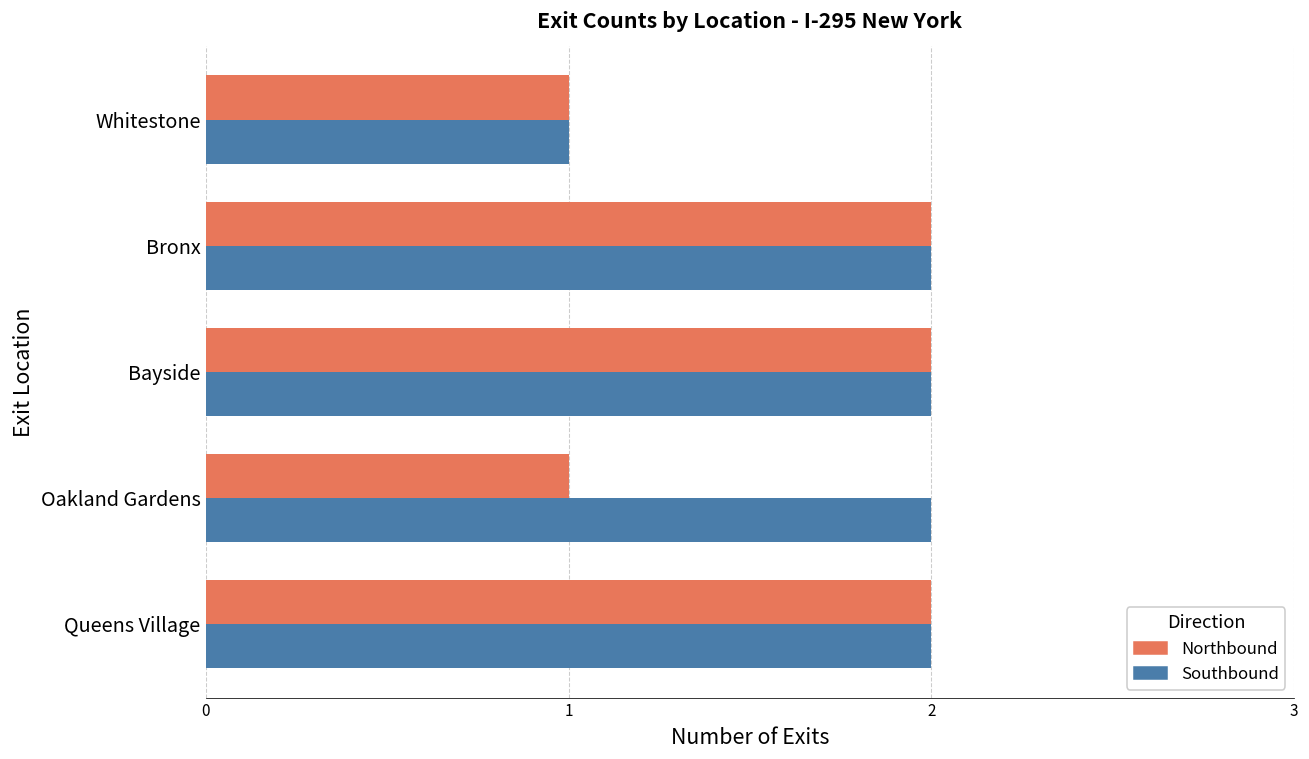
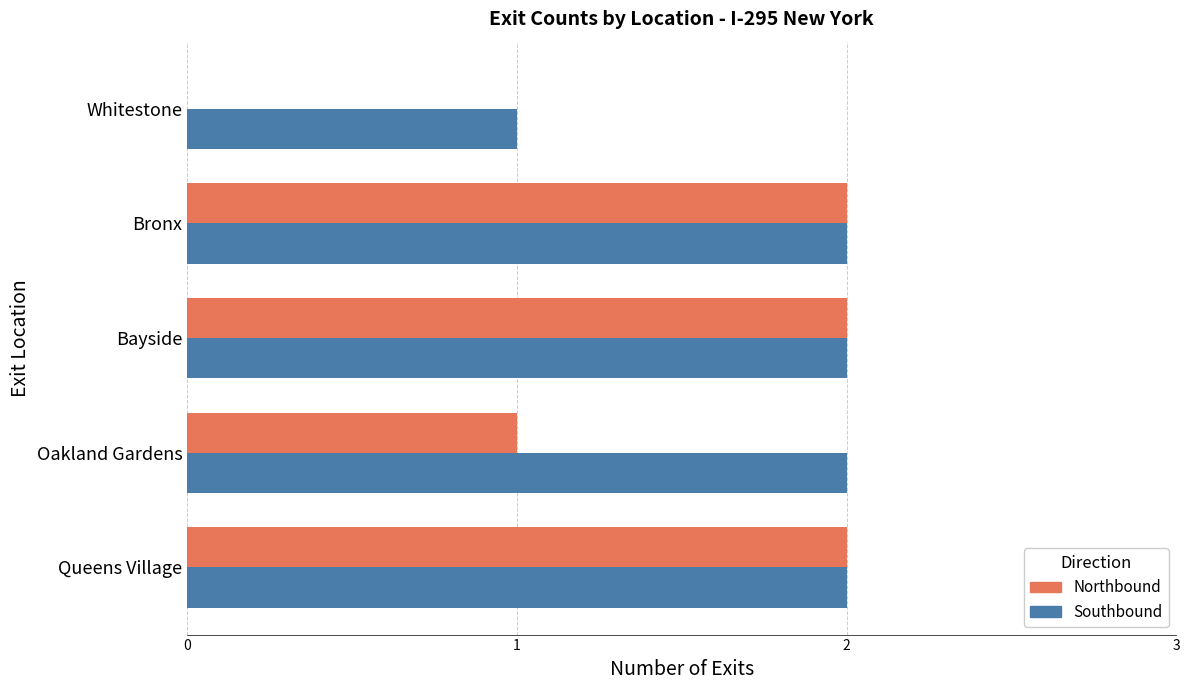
Northbound, Whitestone: 1 -> 0
